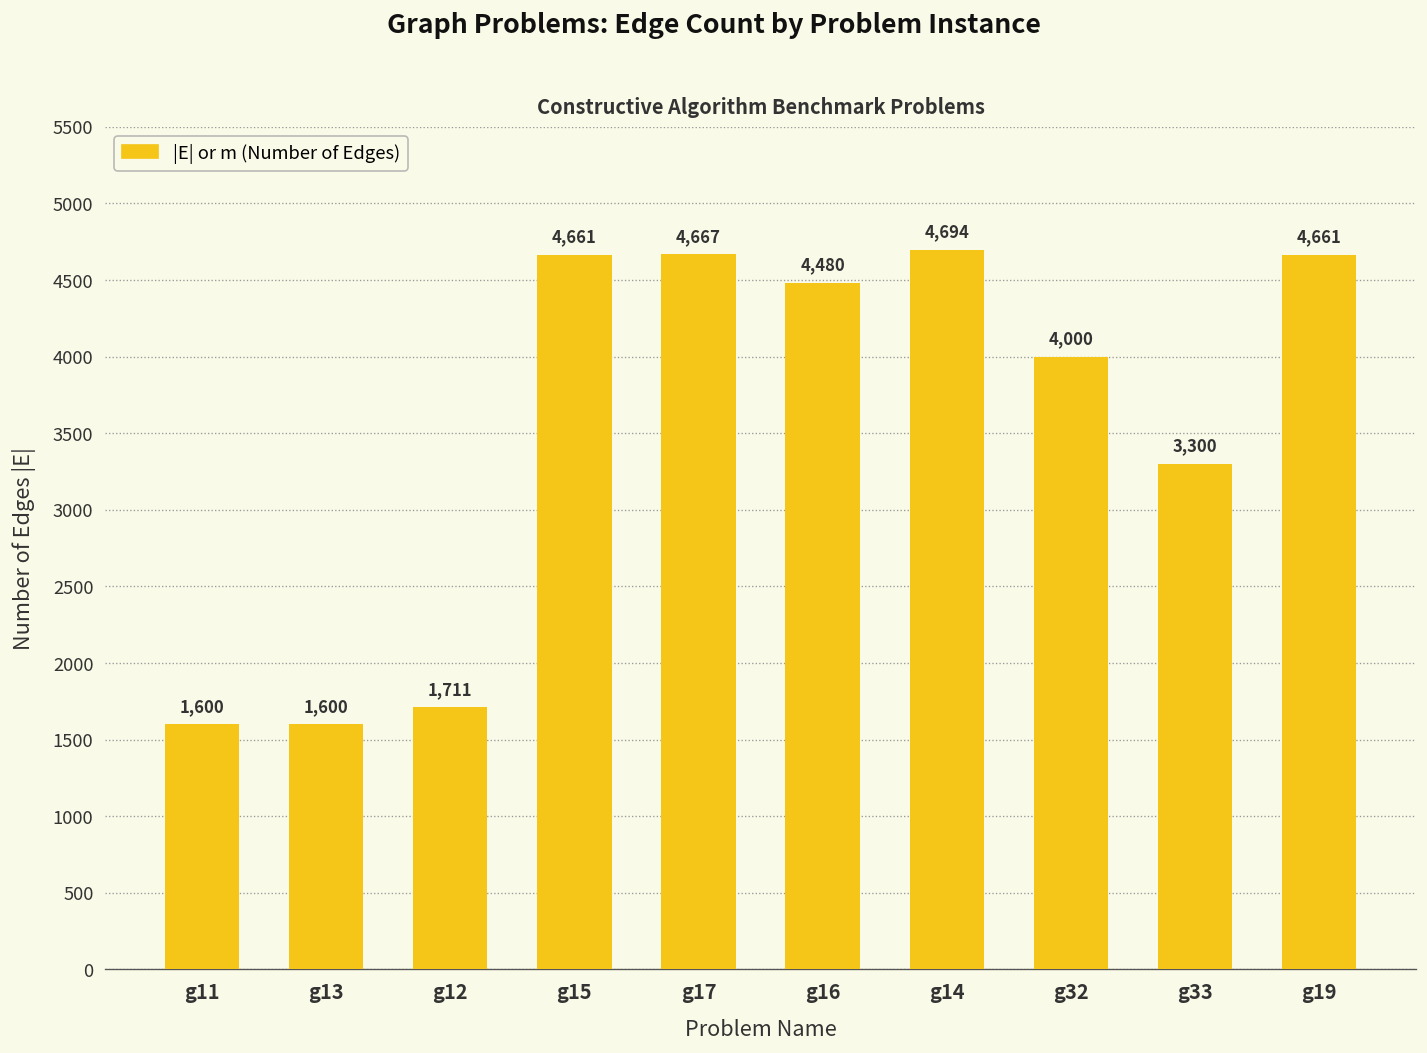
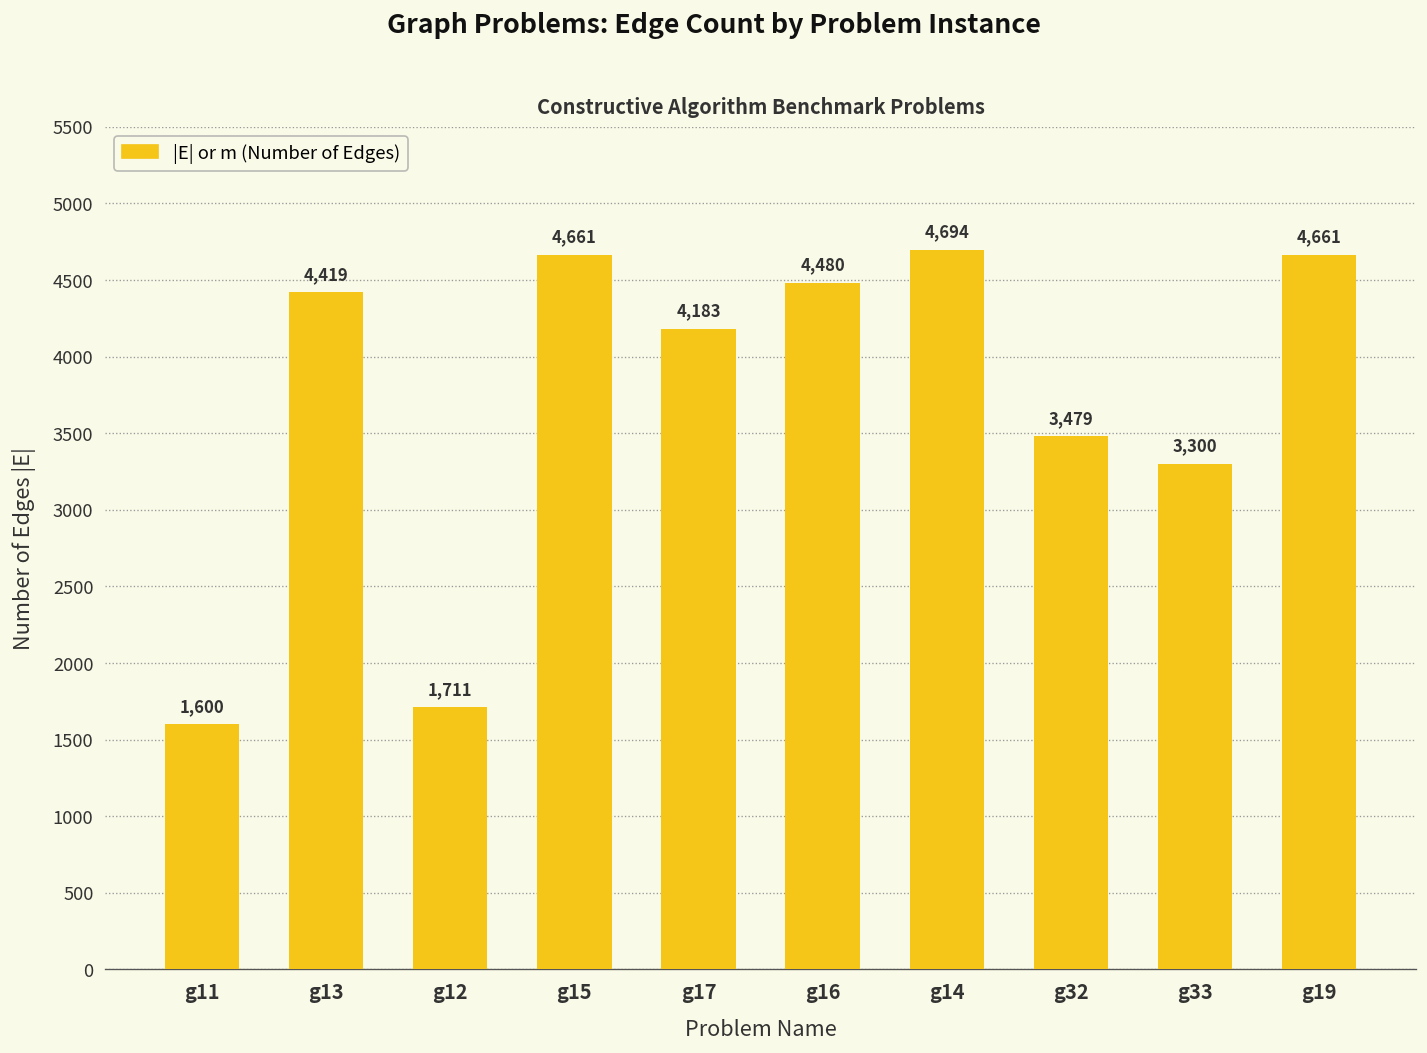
g13: 1,600 -> 4,419
g17: 4,667 -> 4,183
g32: 4,000 -> 3,479
